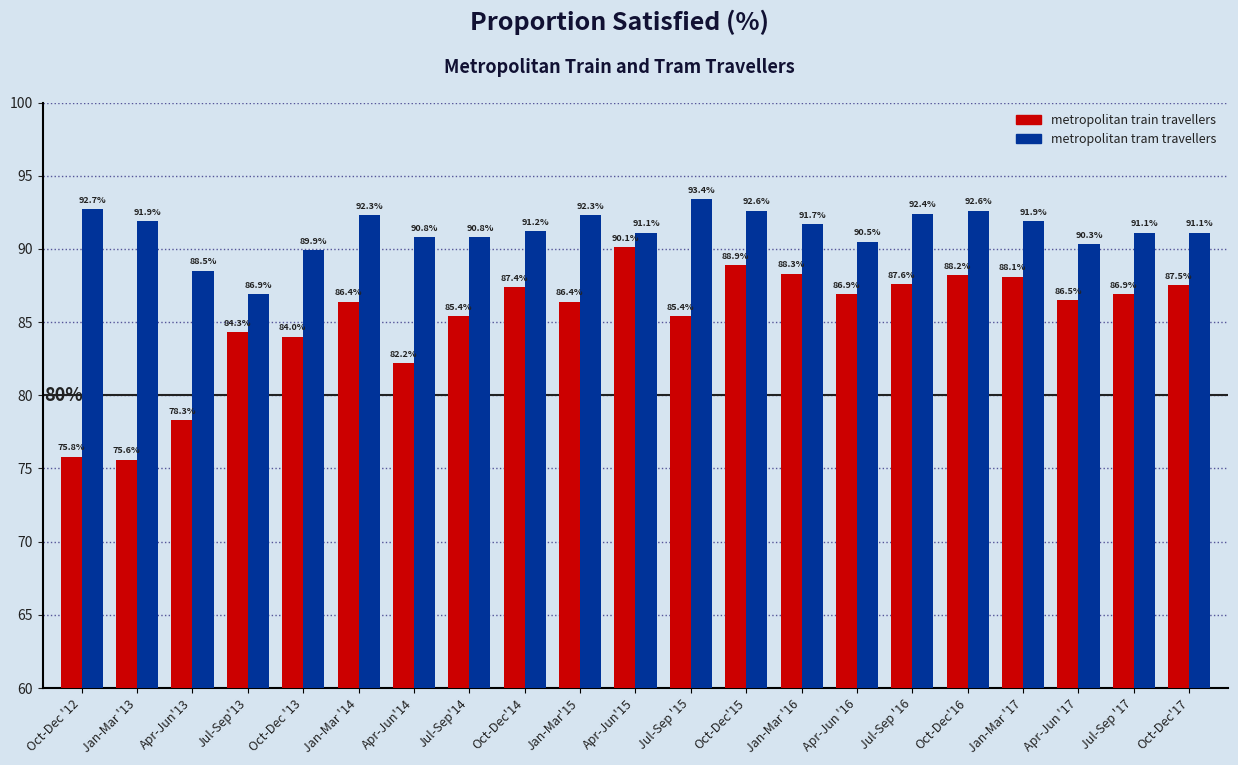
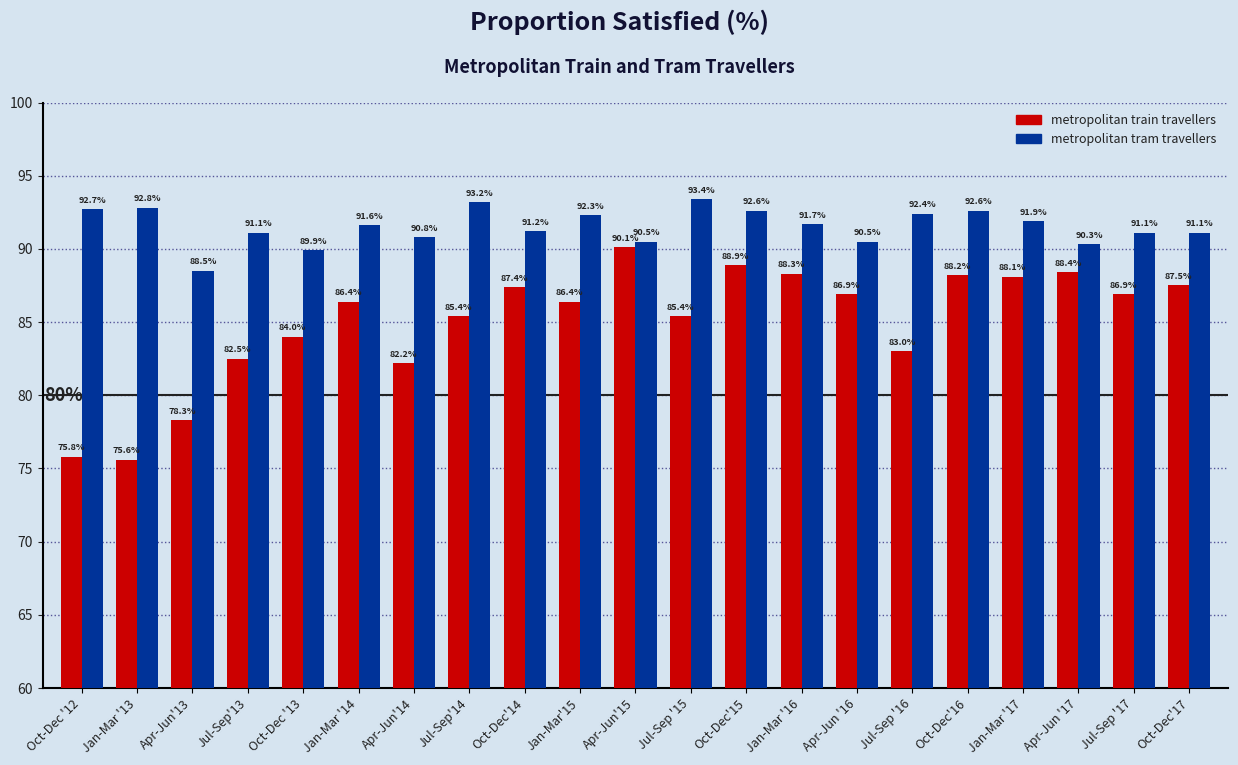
metropolitan tram travellers, Jan-Mar '13: 91.9% -> 92.8%
metropolitan train travellers, Jul-Sep'13: 84.3% -> 82.5%
metropolitan tram travellers, Jul-Sep'13: 86.9% -> 91.1%
metropolitan tram travellers, Jan-Mar '14: 92.3% -> 91.6%
metropolitan tram travellers, Jul-Sep'14: 90.8% -> 93.2%
metropolitan tram travellers, Apr-Jun'15: 91.1% -> 90.5%
metropolitan train travellers, Jul-Sep '16: 87.6% -> 83.0%
metropolitan train travellers, Apr-Jun '17: 86.5% -> 88.4%
